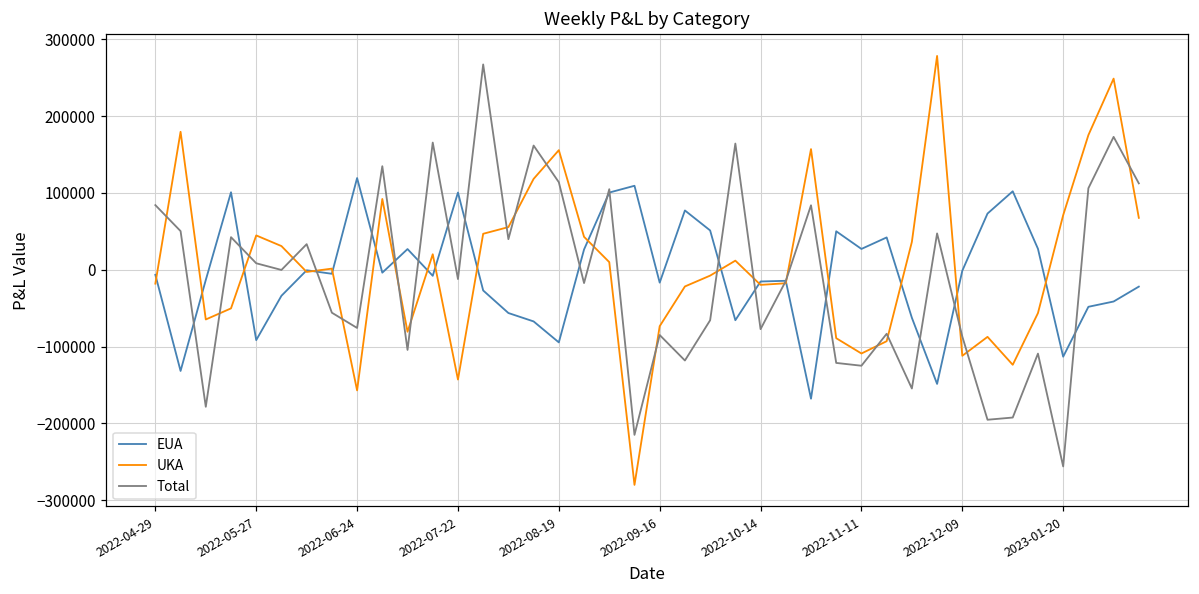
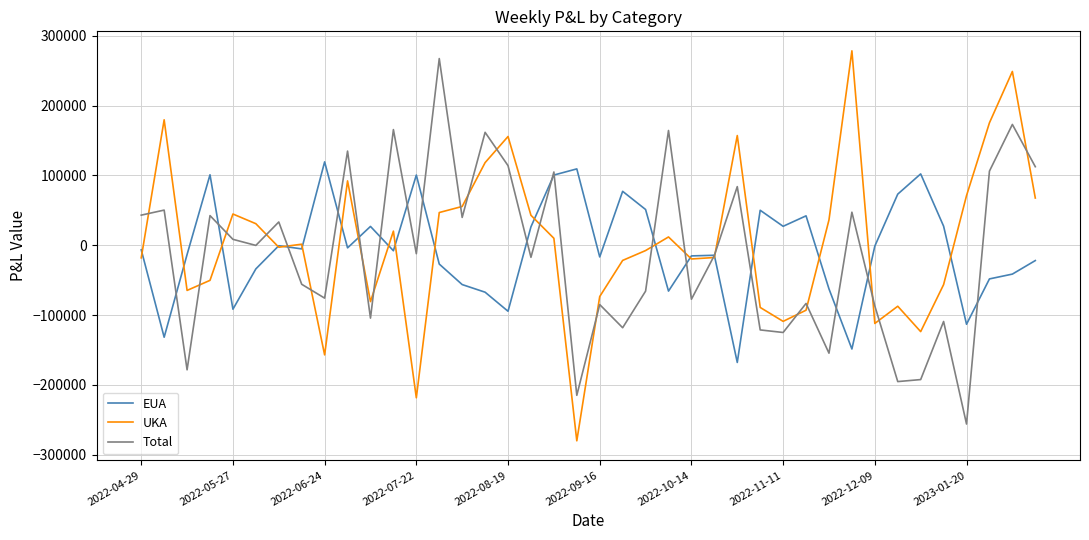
Total, 2022-04-29: 80000 -> 40000
UKA, 2022-07-22: -140000 -> -220000
